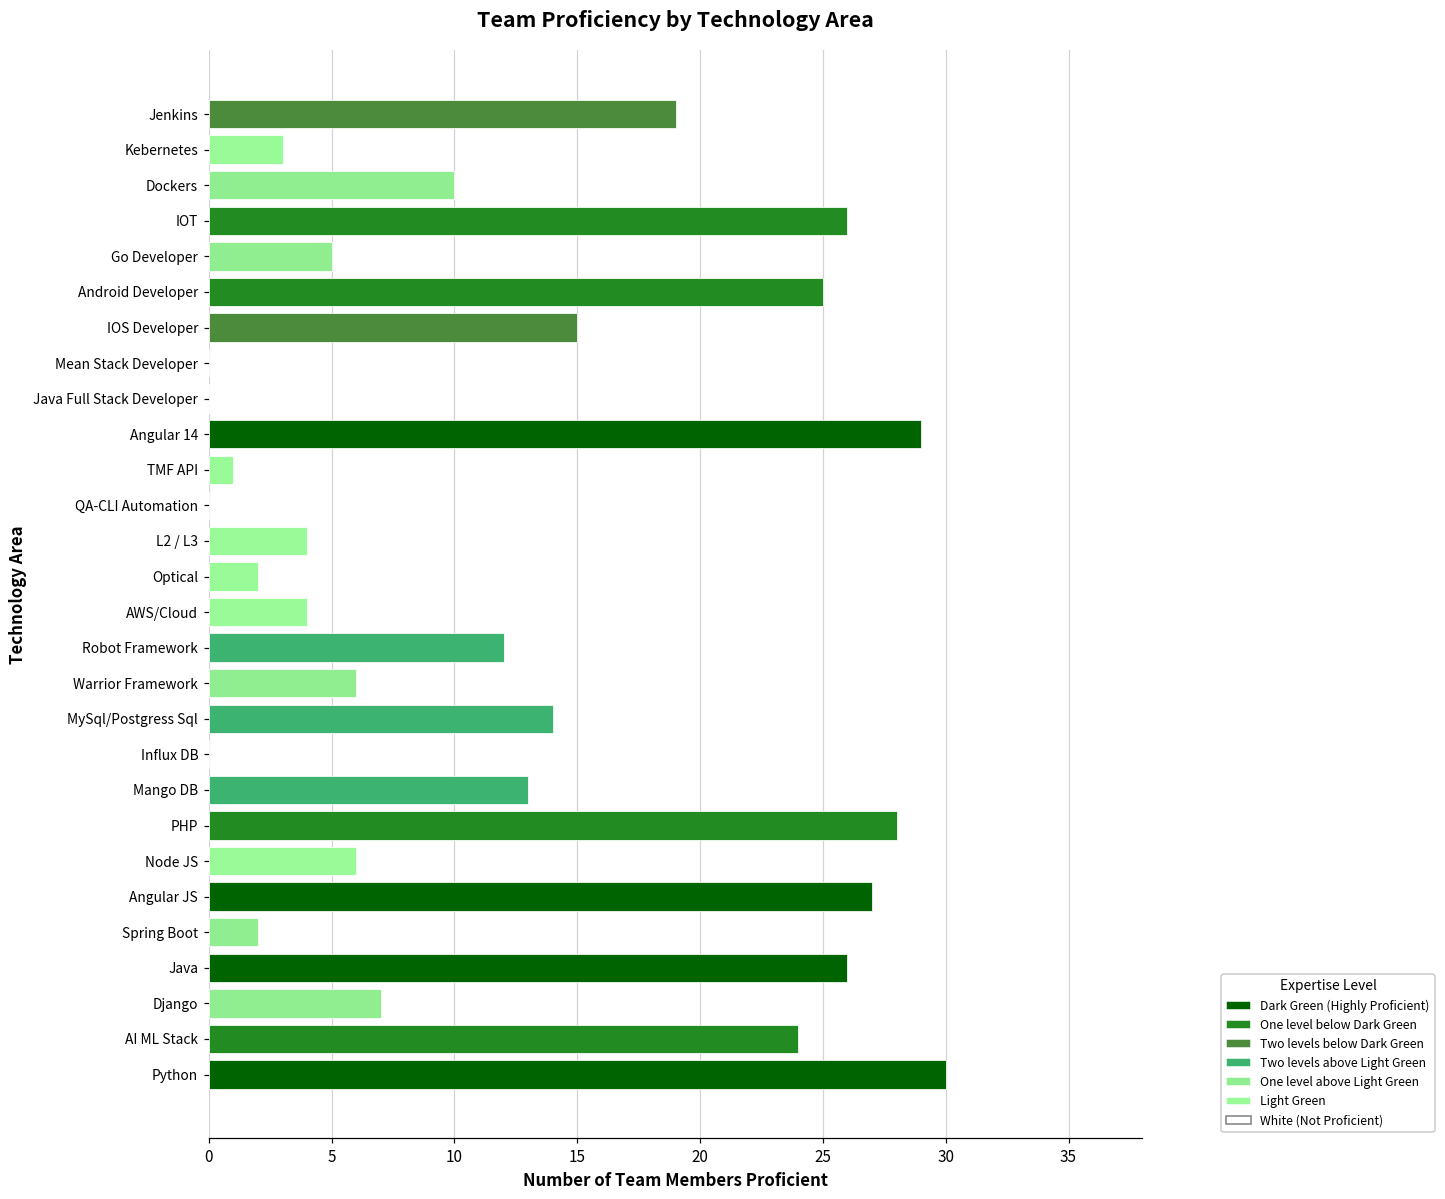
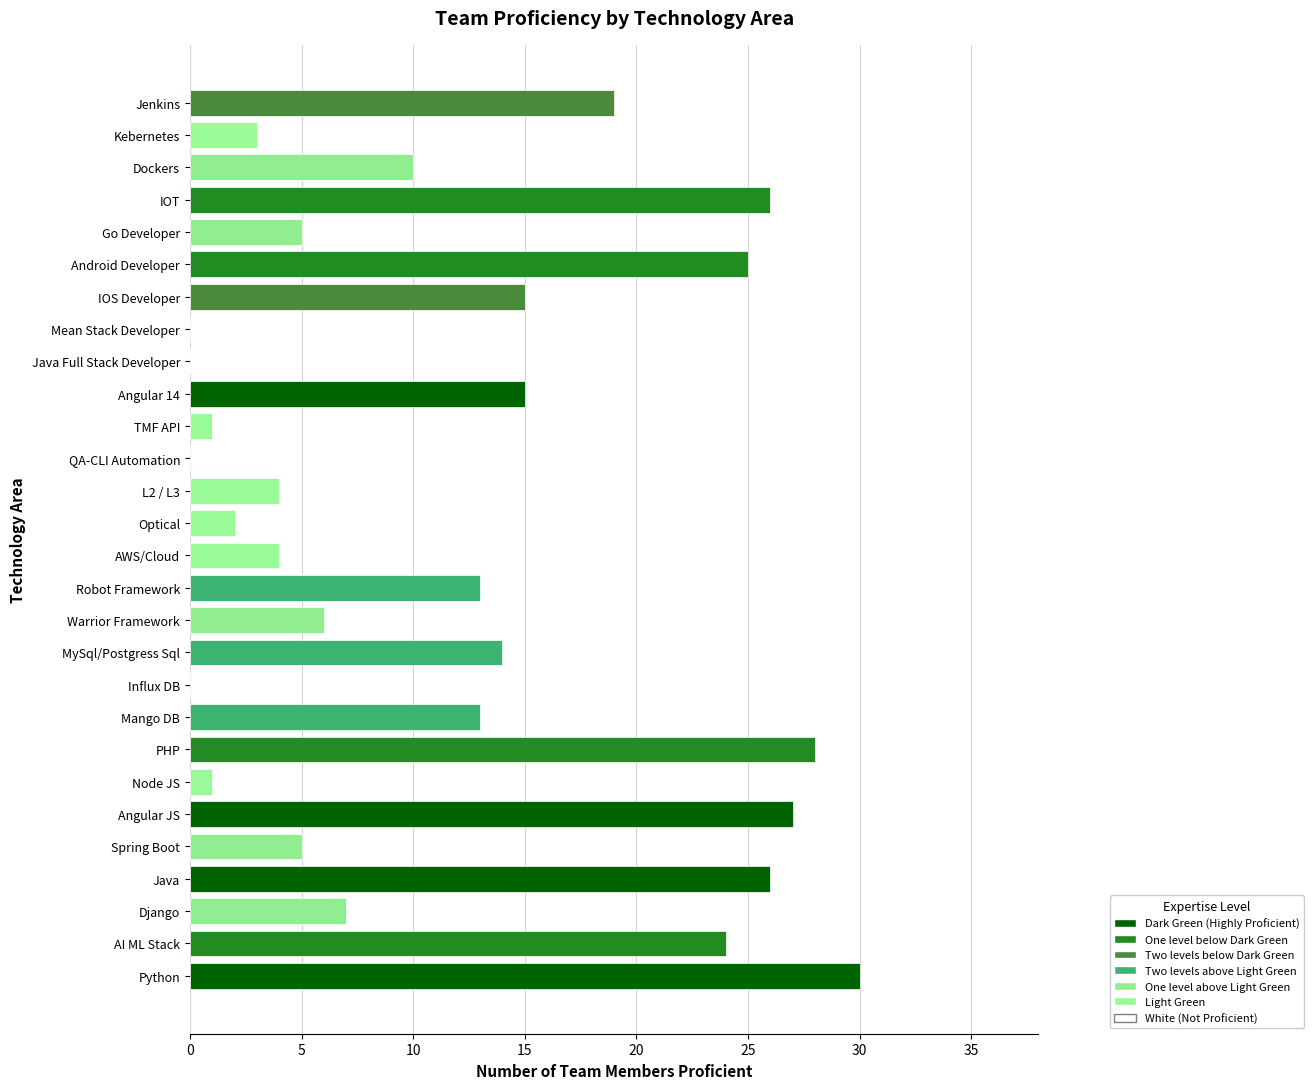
Angular 14: 29 -> 15
Robot Framework: 12 -> 13
Node JS: 6 -> 1
Spring Boot: 2 -> 5
